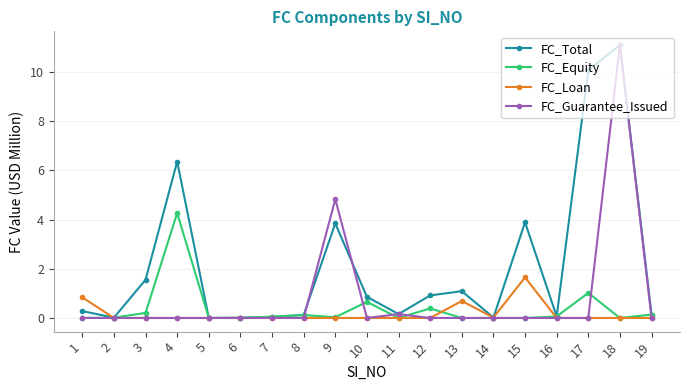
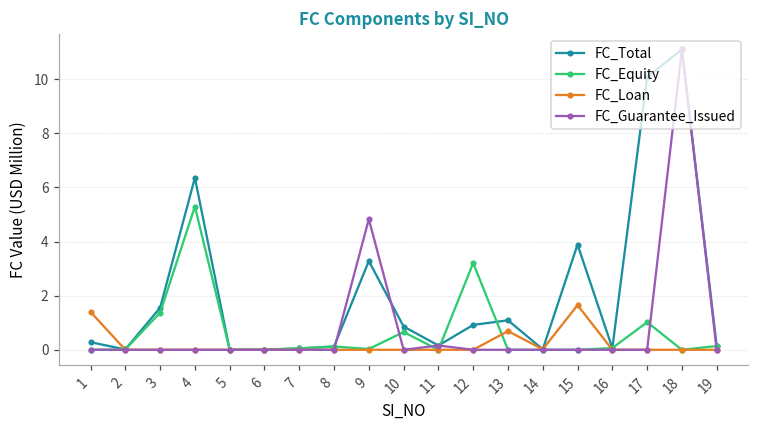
FC_Loan, 1: 0.8 -> 1.4
FC_Equity, 3: 0.2 -> 1.4
FC_Equity, 4: 4.3 -> 5.3
FC_Total, 9: 3.8 -> 3.3
FC_Equity, 12: 0.4 -> 3.2
